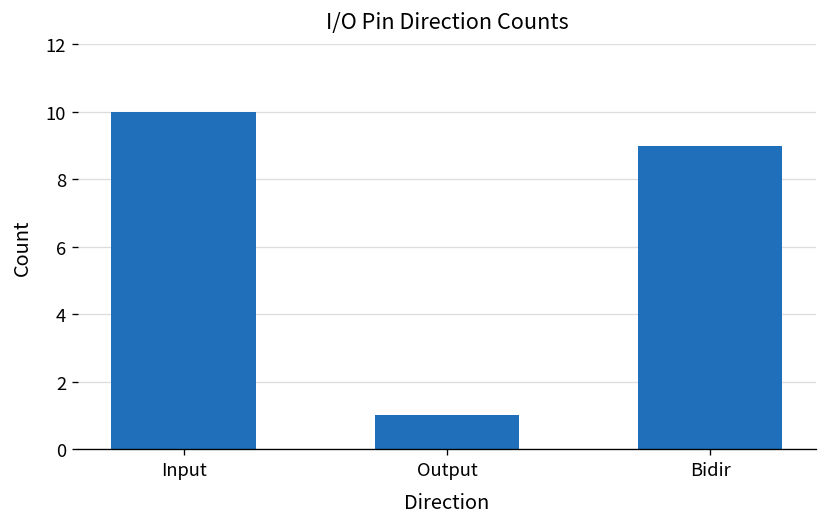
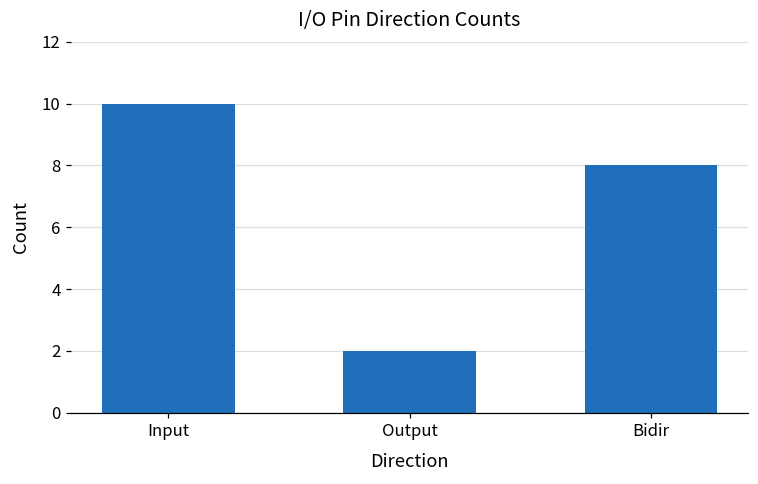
Output: 1 -> 2
Bidir: 9 -> 8
